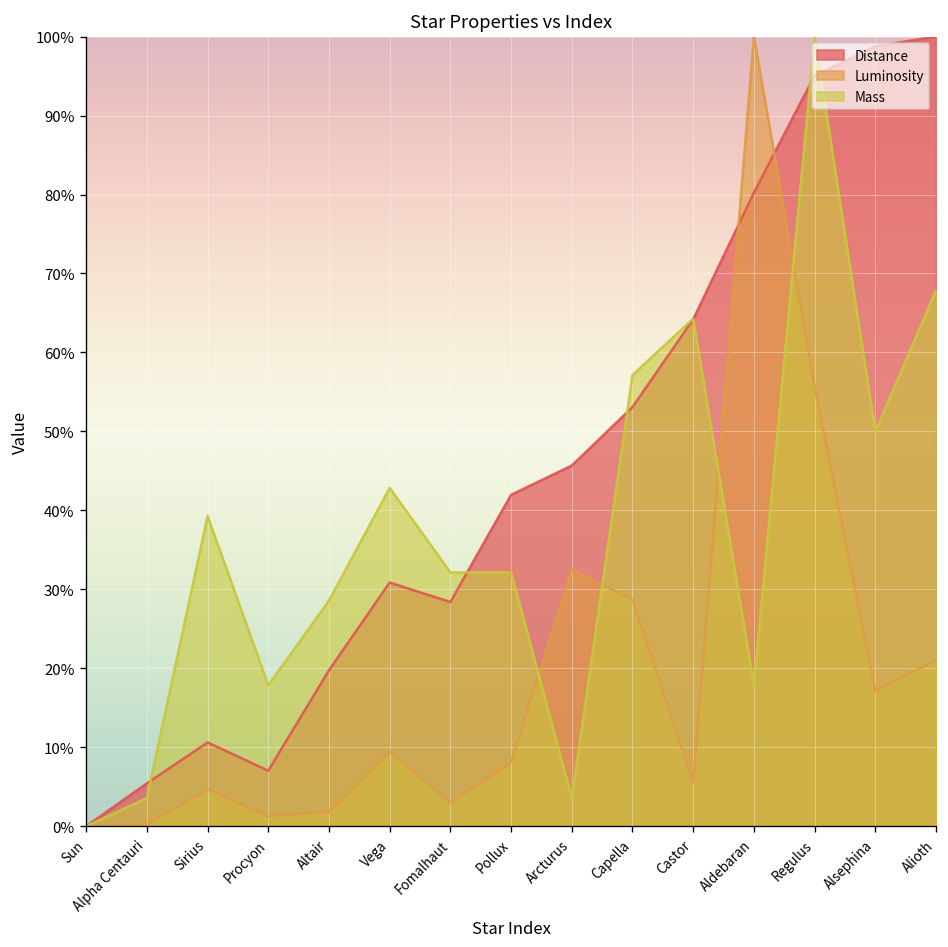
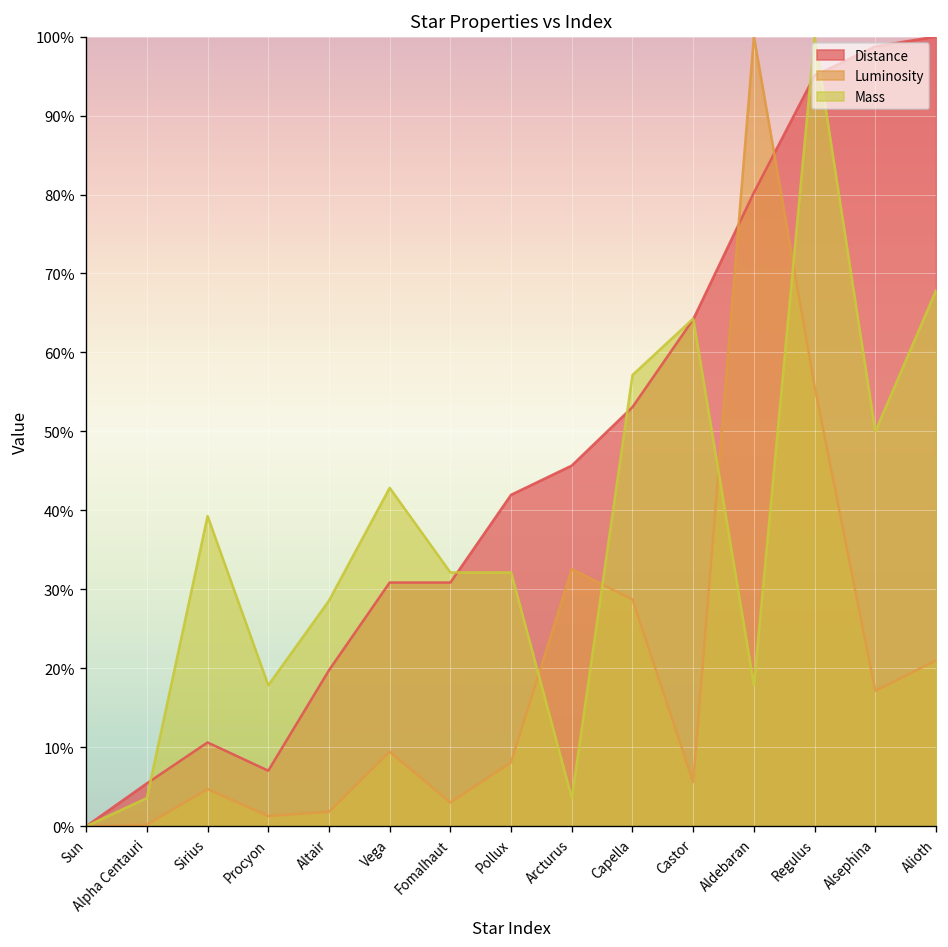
Distance, Fomalhaut: 28% -> 31%
